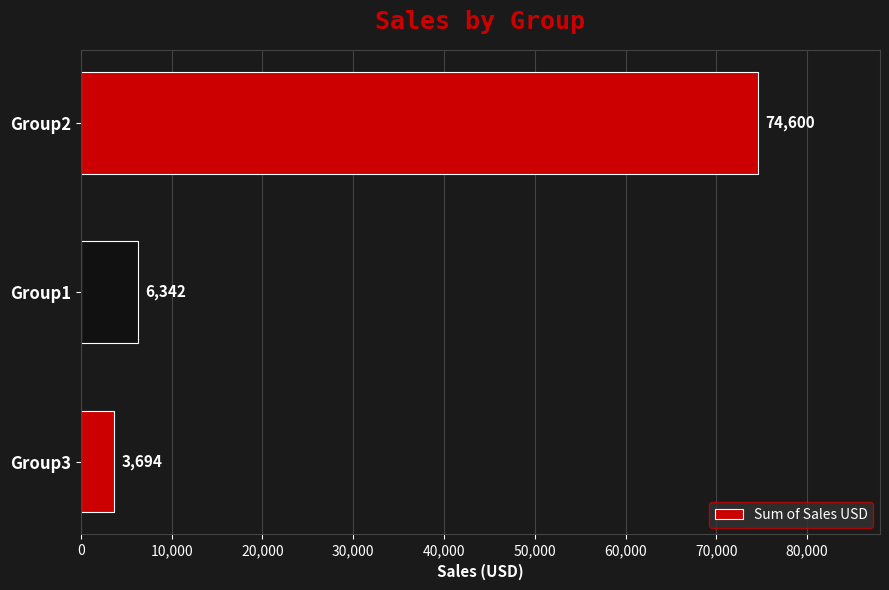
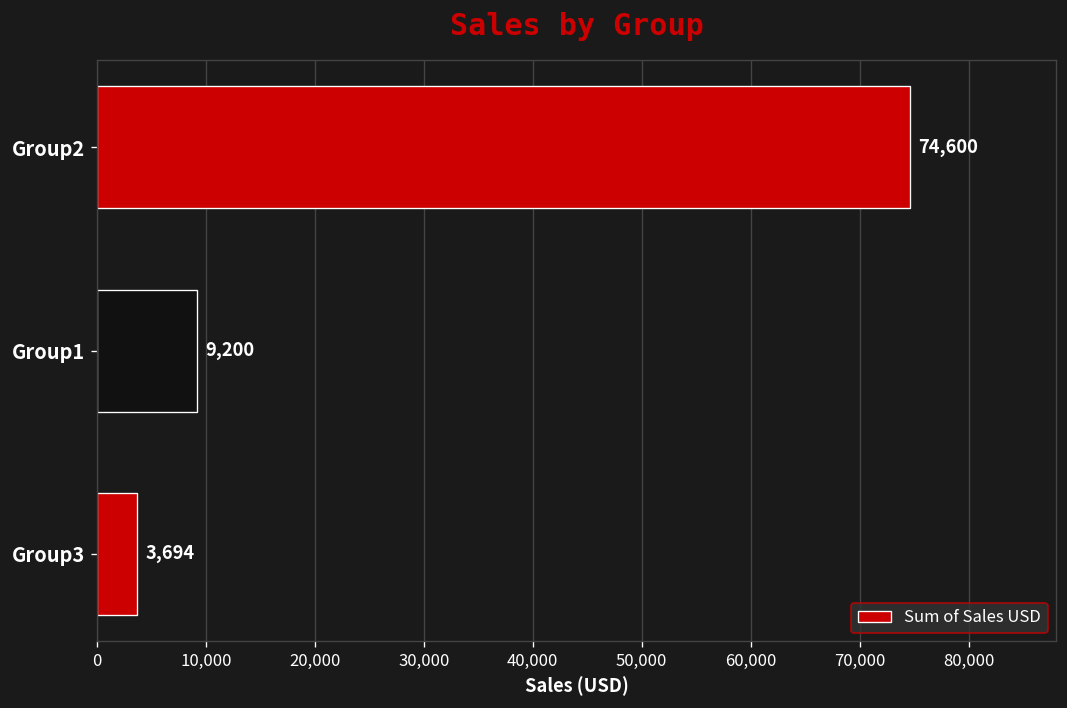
Group1: 6,342 -> 9,200
